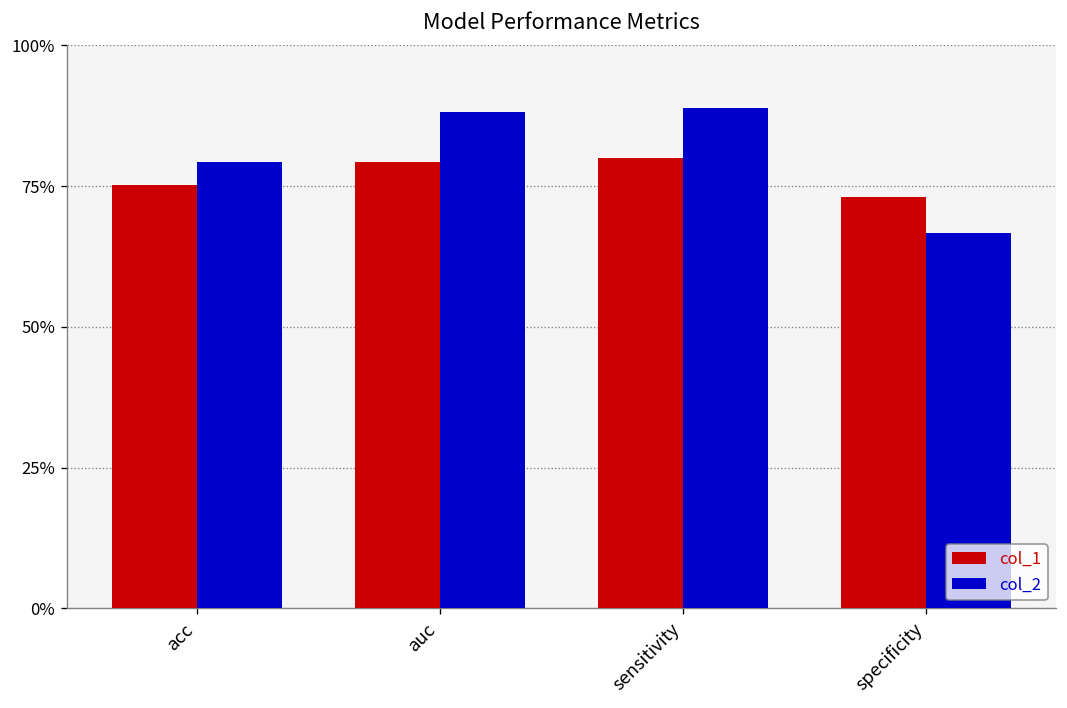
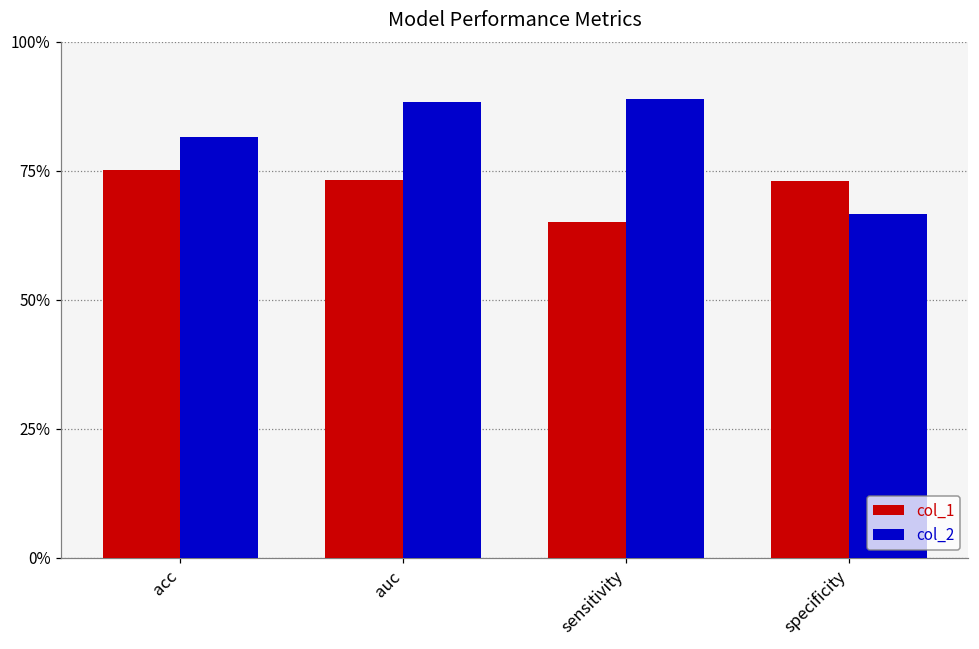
col_2, acc: 79% -> 81%
col_1, auc: 79% -> 73%
col_1, sensitivity: 80% -> 65%
